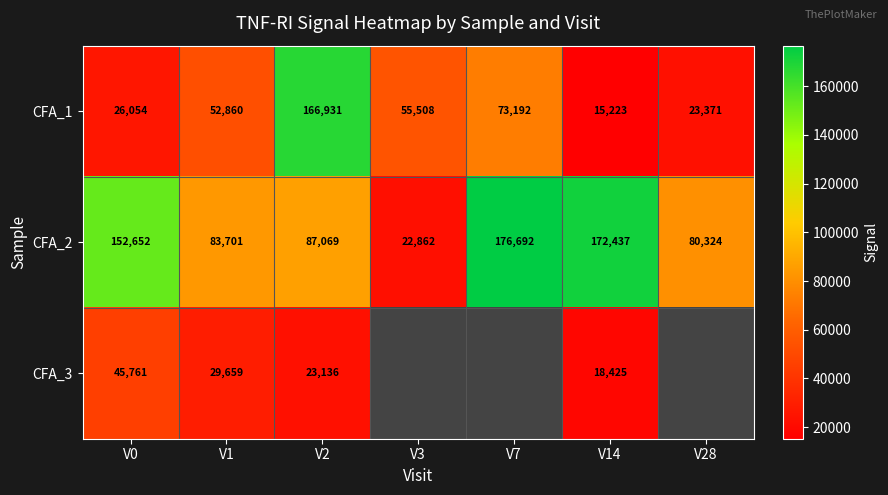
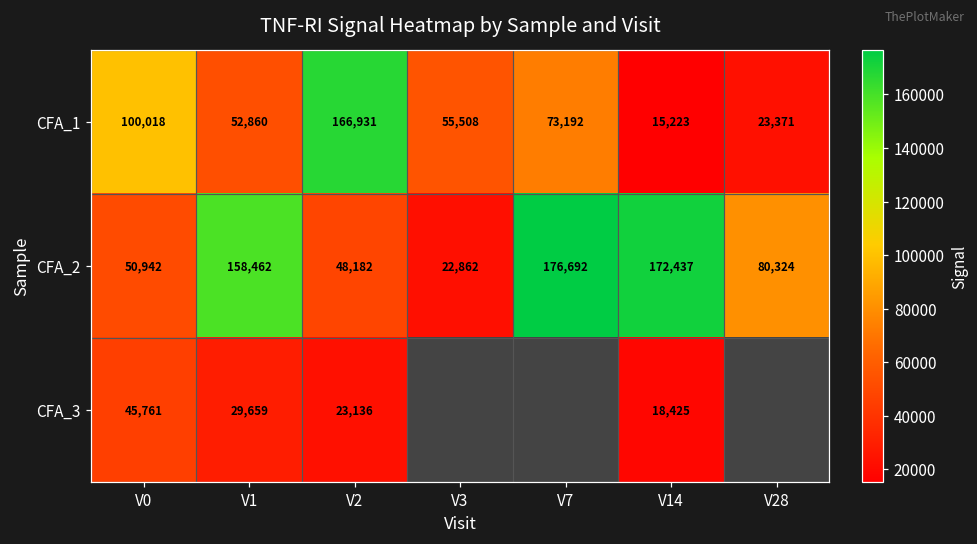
CFA_1, V0: 26,054 -> 100,018
CFA_2, V0: 152,652 -> 50,942
CFA_2, V1: 83,701 -> 158,462
CFA_2, V2: 87,069 -> 48,182
